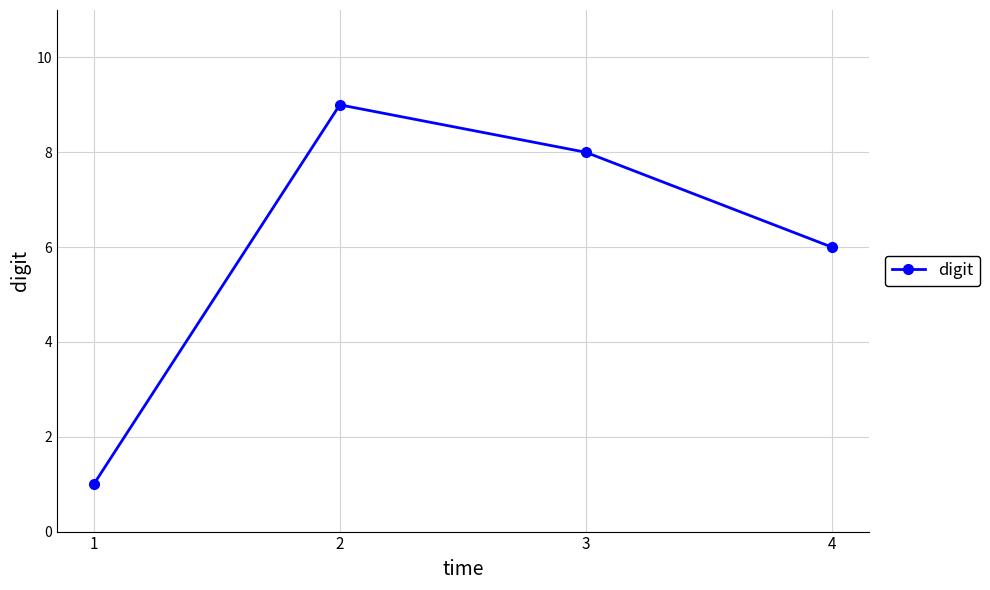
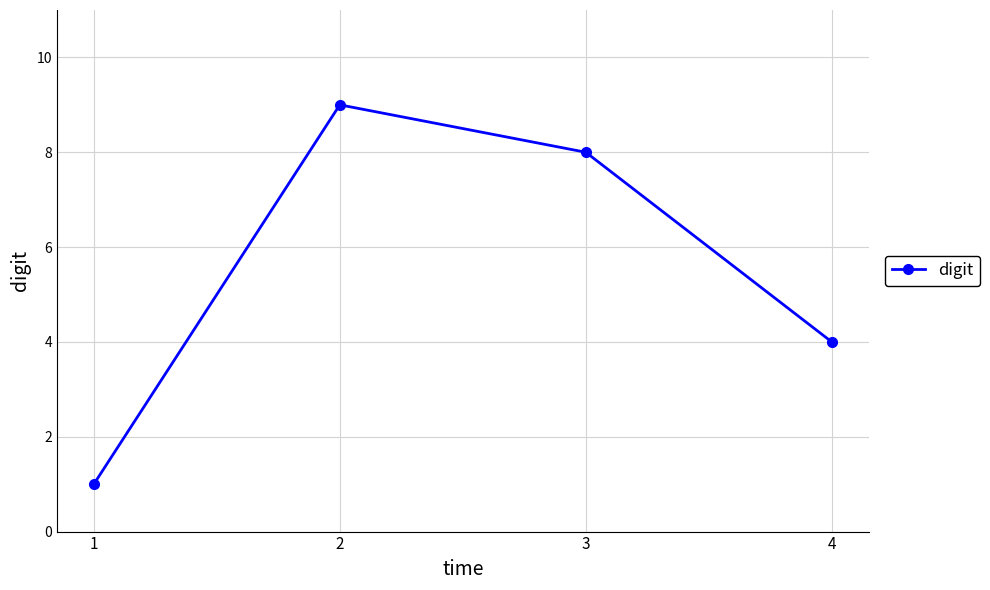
4: 6 -> 4
